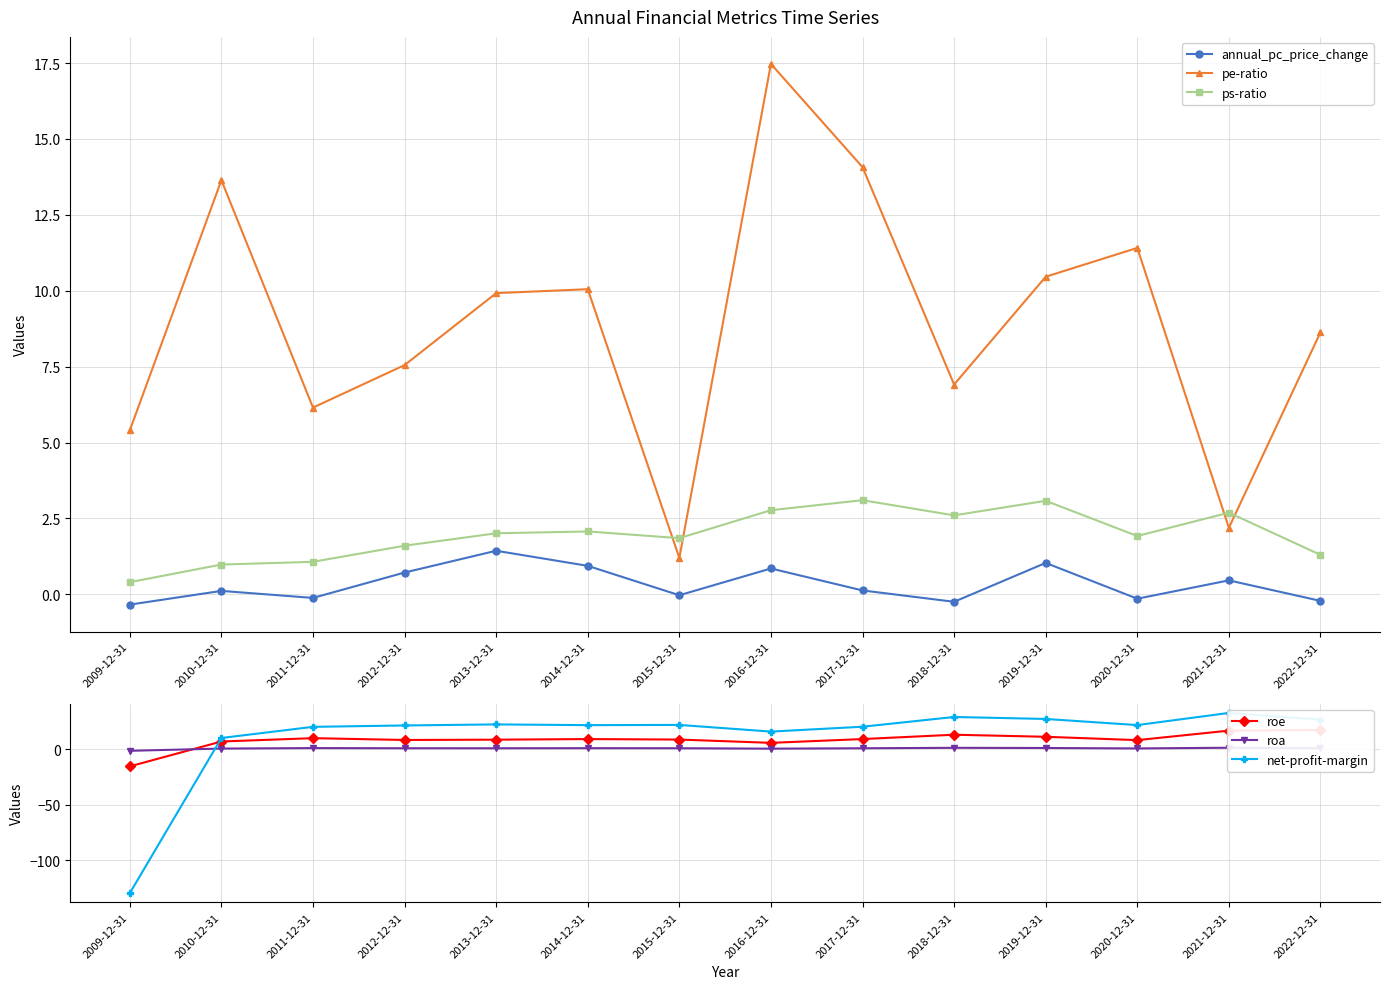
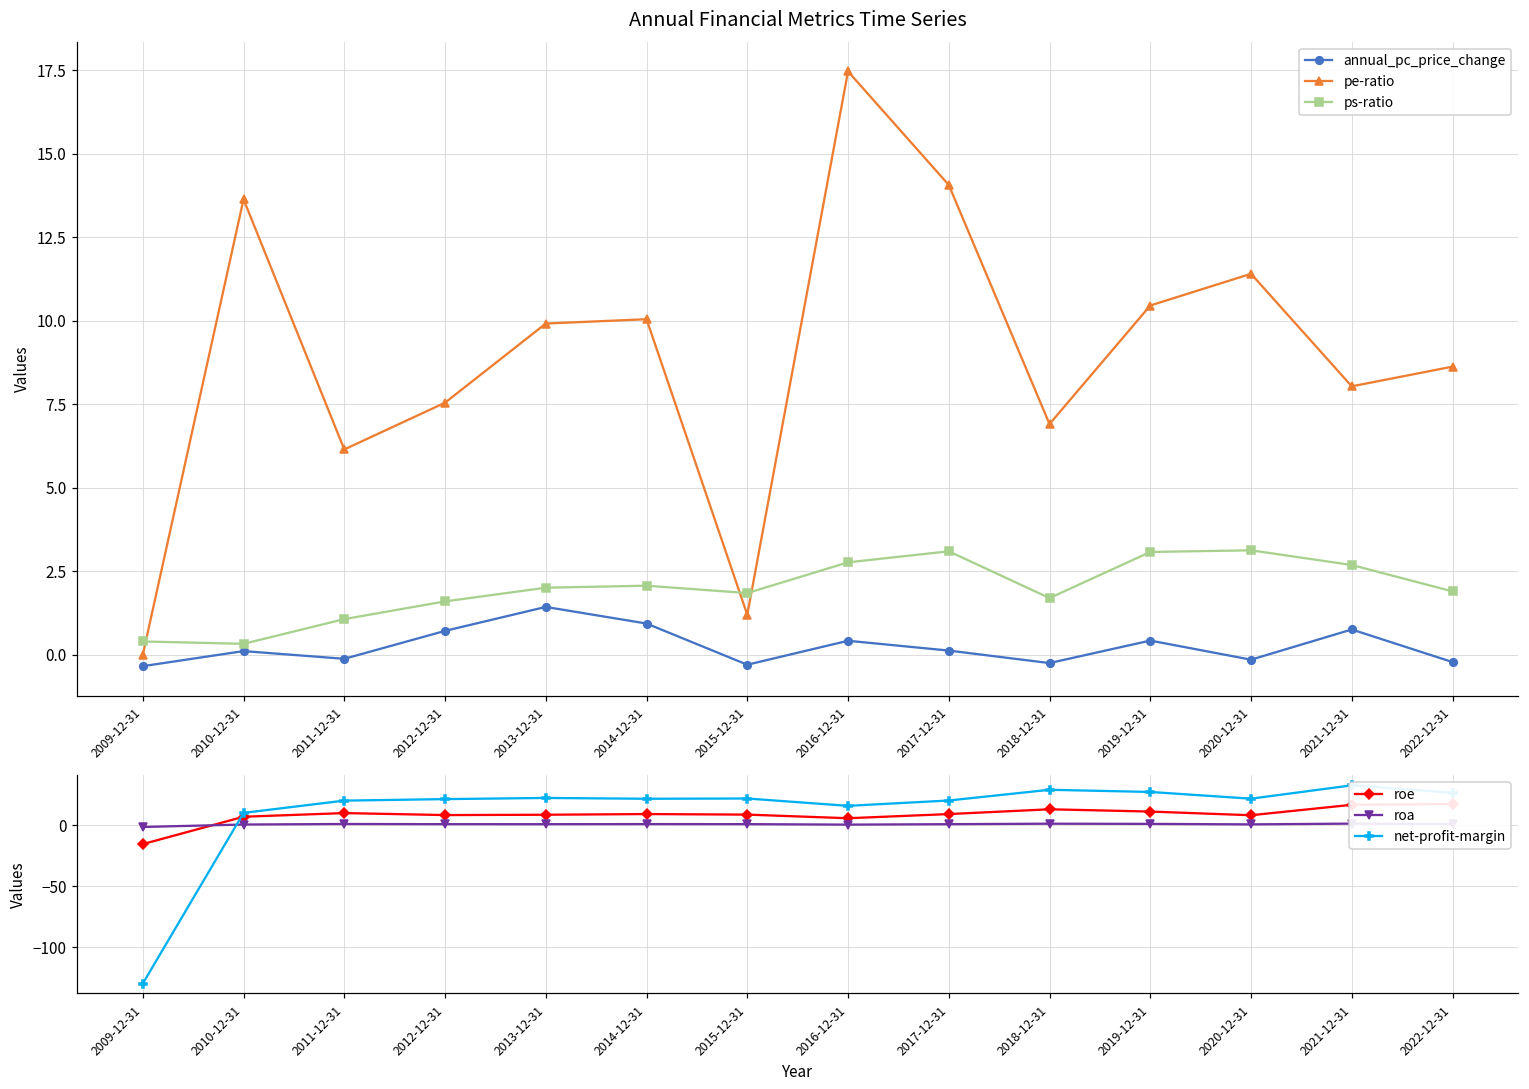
Annual Financial Metrics Time Series, pe-ratio, 2009-12-31: 5.4 -> 0.0
Annual Financial Metrics Time Series, ps-ratio, 2010-12-31: 1.0 -> 0.3
Annual Financial Metrics Time Series, annual_pc_price_change, 2015-12-31: 0.0 -> -0.3
Annual Financial Metrics Time Series, annual_pc_price_change, 2016-12-31: 0.9 -> 0.4
Annual Financial Metrics Time Series, ps-ratio, 2018-12-31: 2.6 -> 1.7
Annual Financial Metrics Time Series, annual_pc_price_change, 2019-12-31: 1.0 -> 0.4
Annual Financial Metrics Time Series, ps-ratio, 2020-12-31: 1.9 -> 3.1
Annual Financial Metrics Time Series, annual_pc_price_change, 2021-12-31: 0.5 -> 0.8
Annual Financial Metrics Time Series, pe-ratio, 2021-12-31: 2.2 -> 8.0
Annual Financial Metrics Time Series, ps-ratio, 2022-12-31: 1.3 -> 1.9
